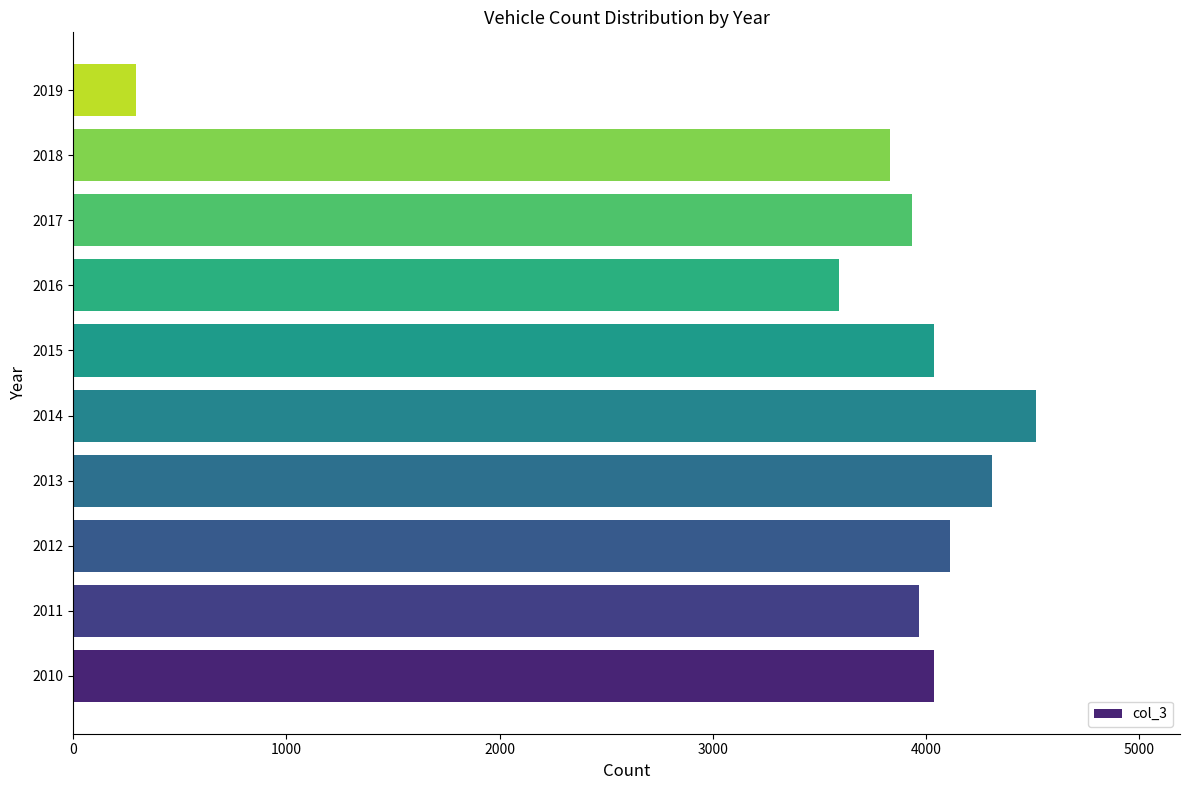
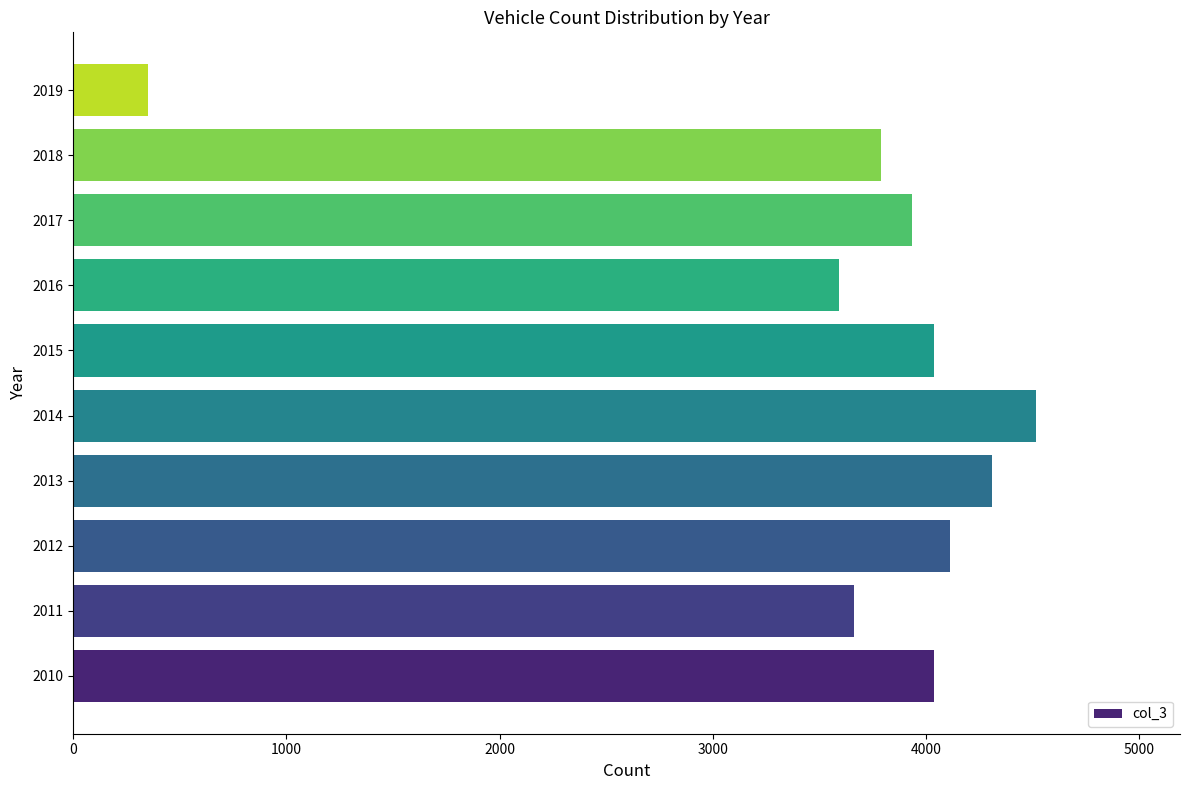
2019: 290 -> 350
2018: 3830 -> 3790
2011: 3970 -> 3660
